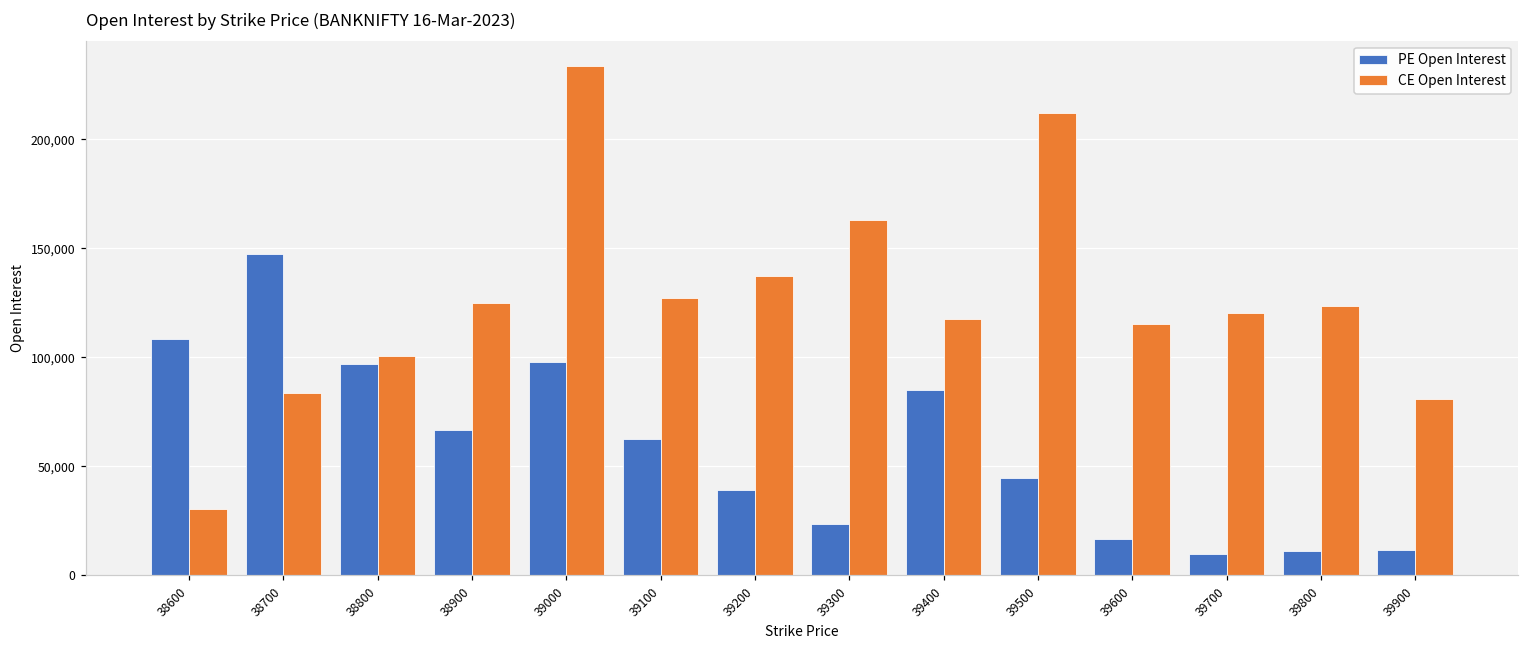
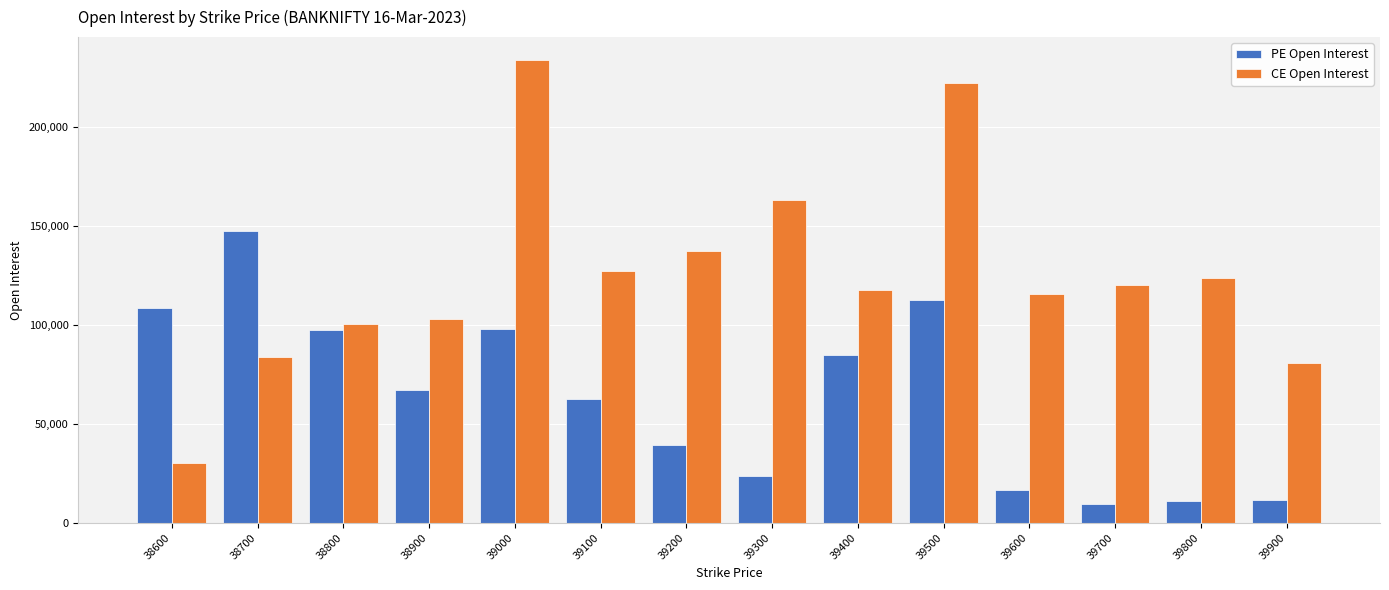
CE Open Interest, 38900: 125,000 -> 103,000
PE Open Interest, 39500: 45,000 -> 112,000
CE Open Interest, 39500: 212,000 -> 222,000
